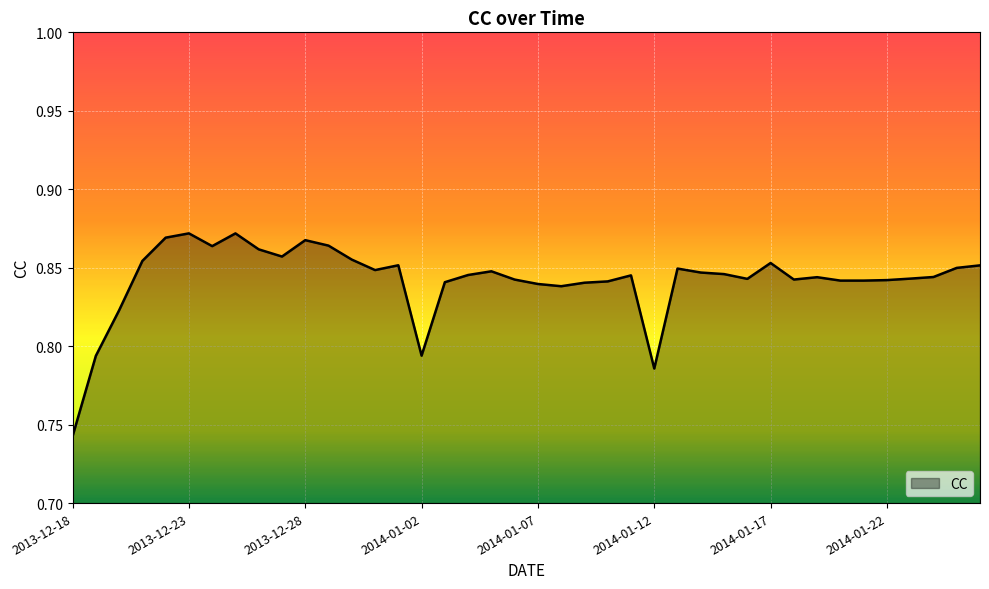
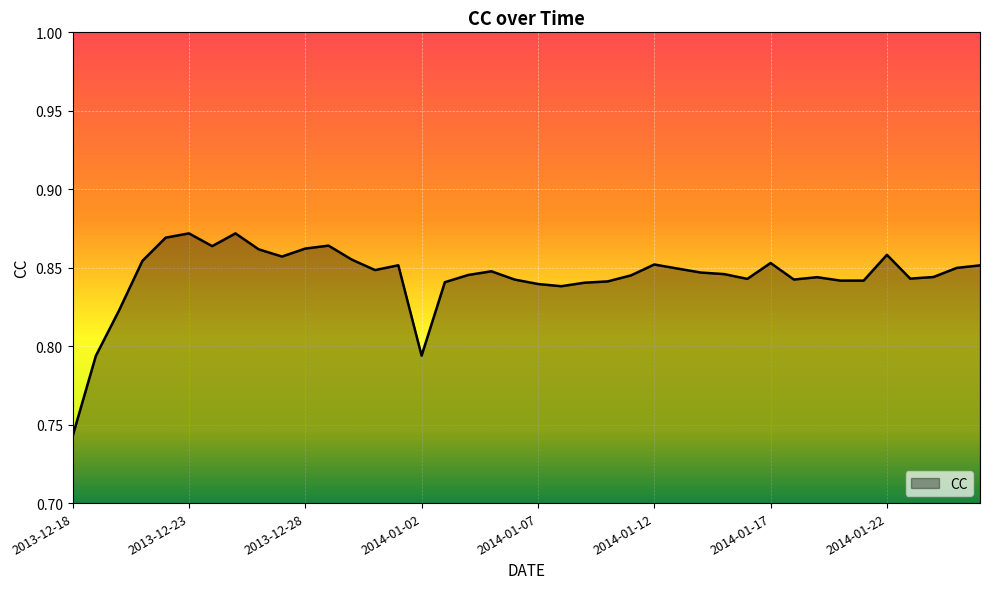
2013-12-28: 0.868 -> 0.862
2014-01-12: 0.786 -> 0.852
2014-01-22: 0.842 -> 0.858
